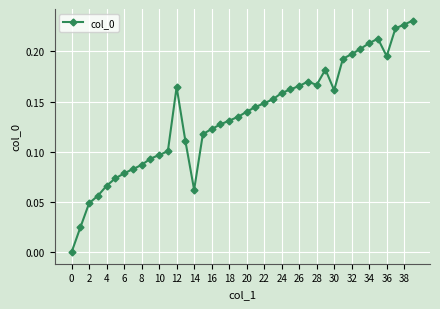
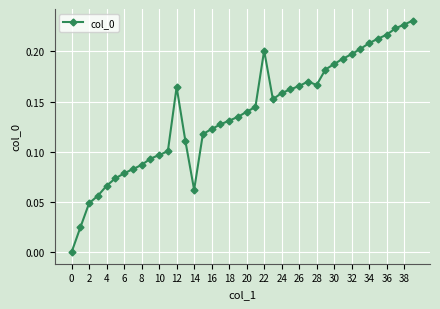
22: 0.148 -> 0.201
30: 0.161 -> 0.187
36: 0.195 -> 0.217
